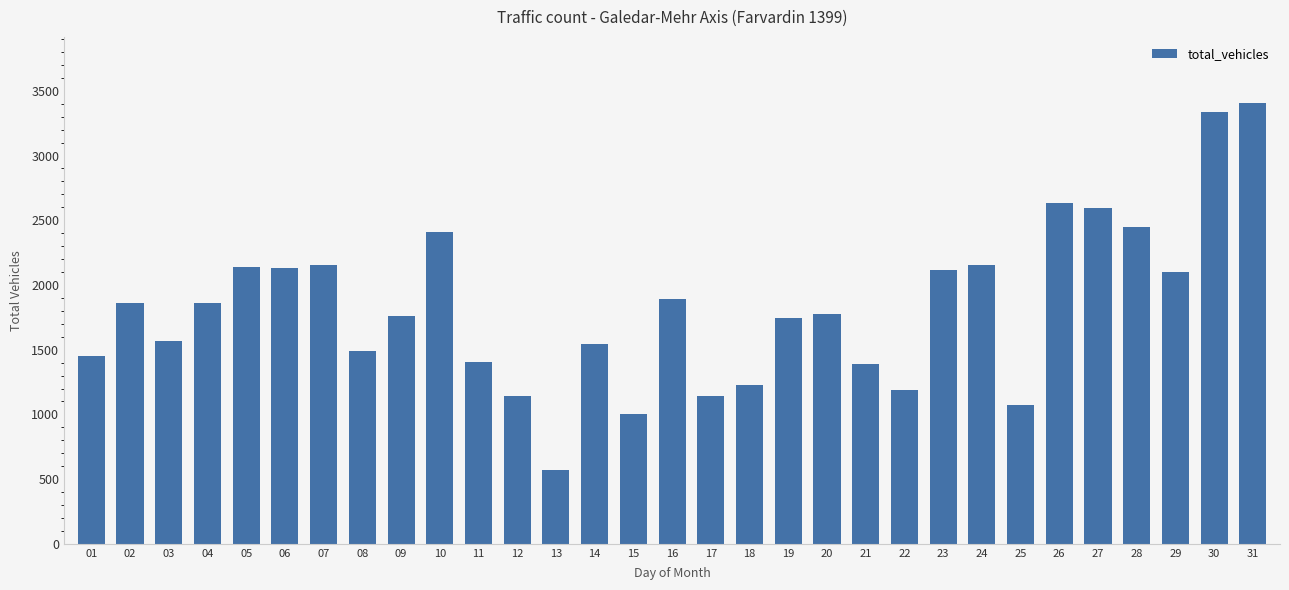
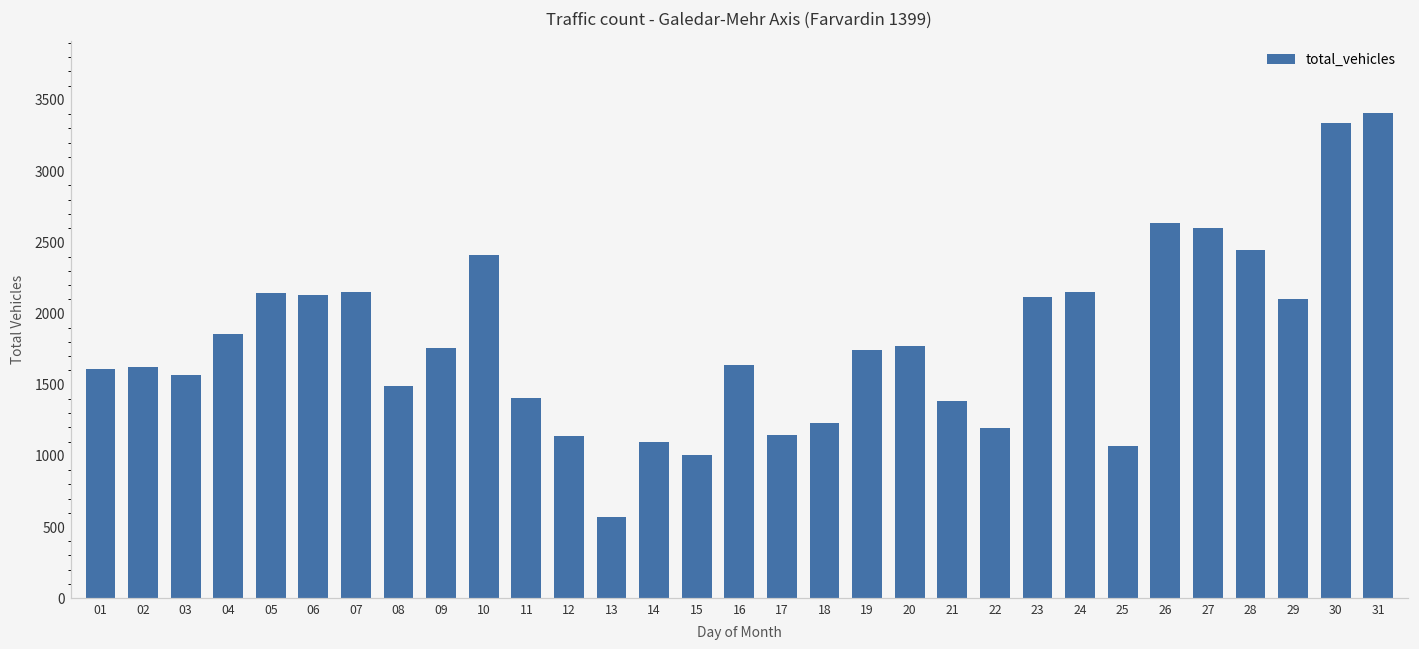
01: 1450 -> 1610
02: 1860 -> 1620
14: 1540 -> 1100
16: 1890 -> 1640
